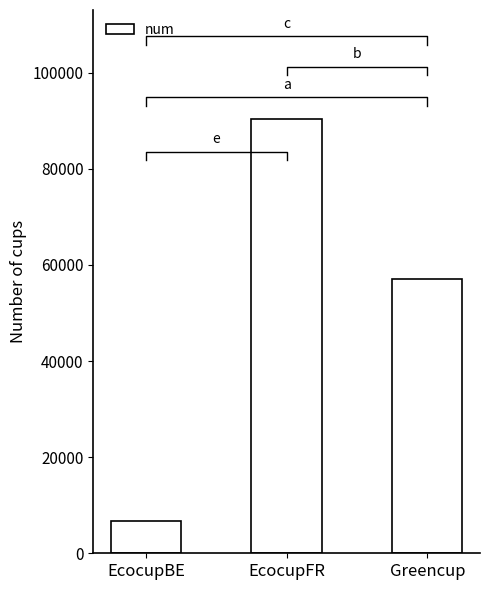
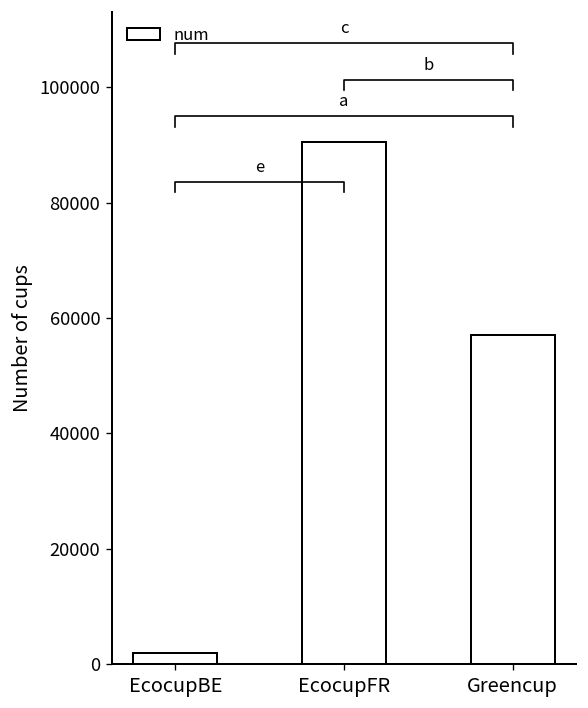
num, EcocupBE: 7000 -> 2000
